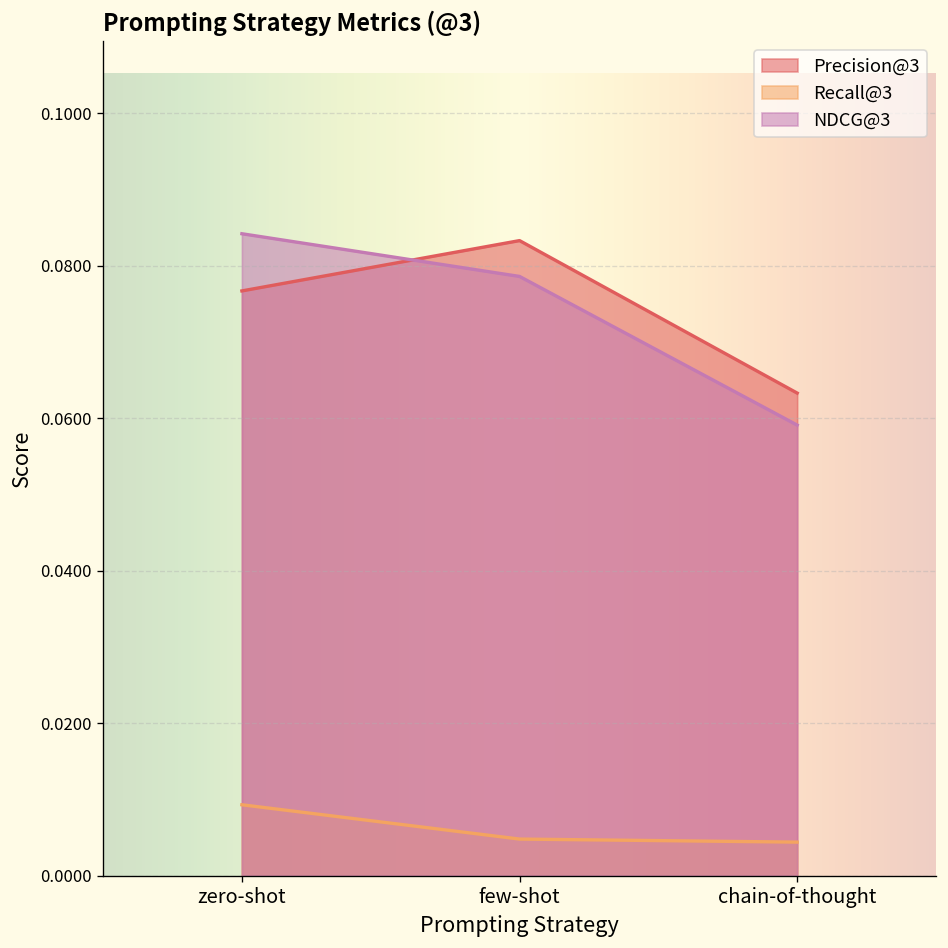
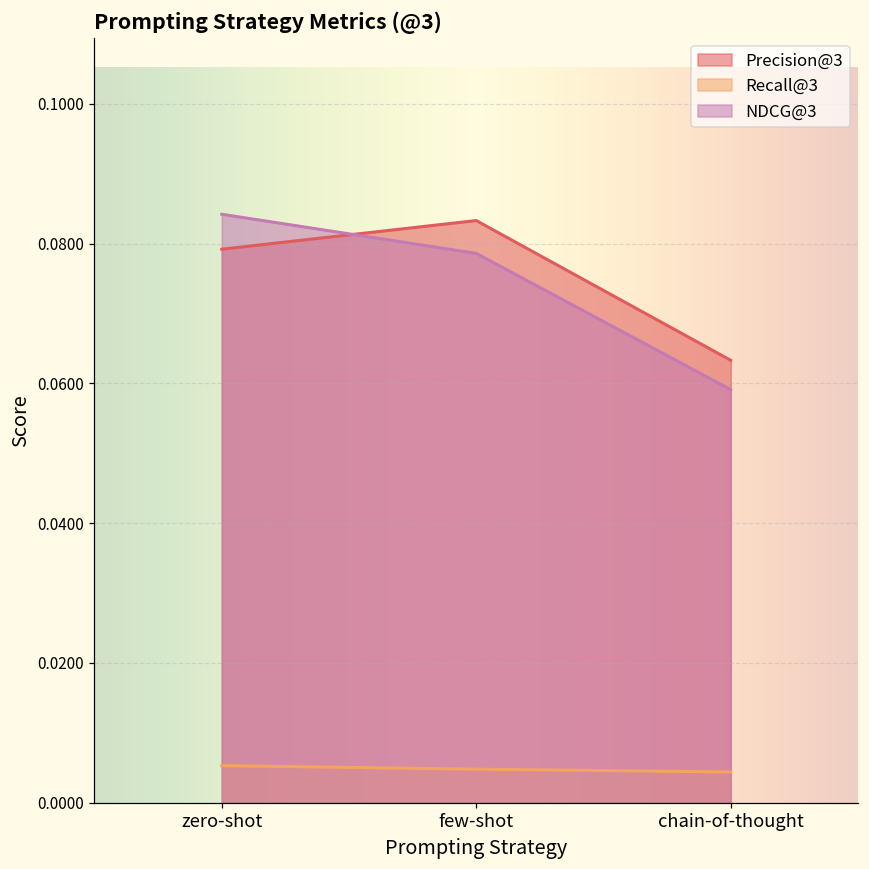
Precision@3, zero-shot: 0.077 -> 0.079
Recall@3, zero-shot: 0.009 -> 0.005
